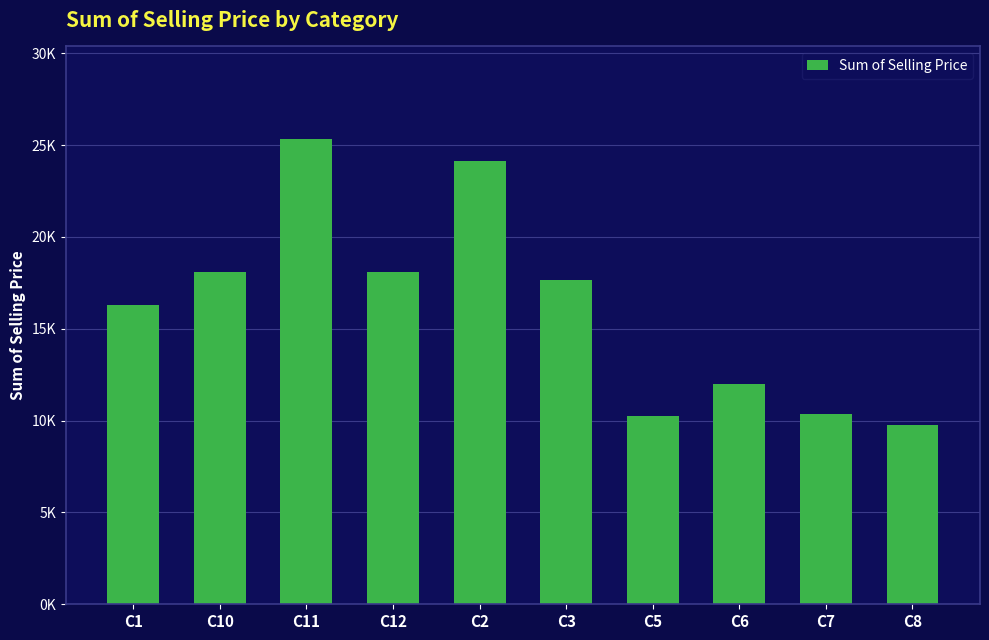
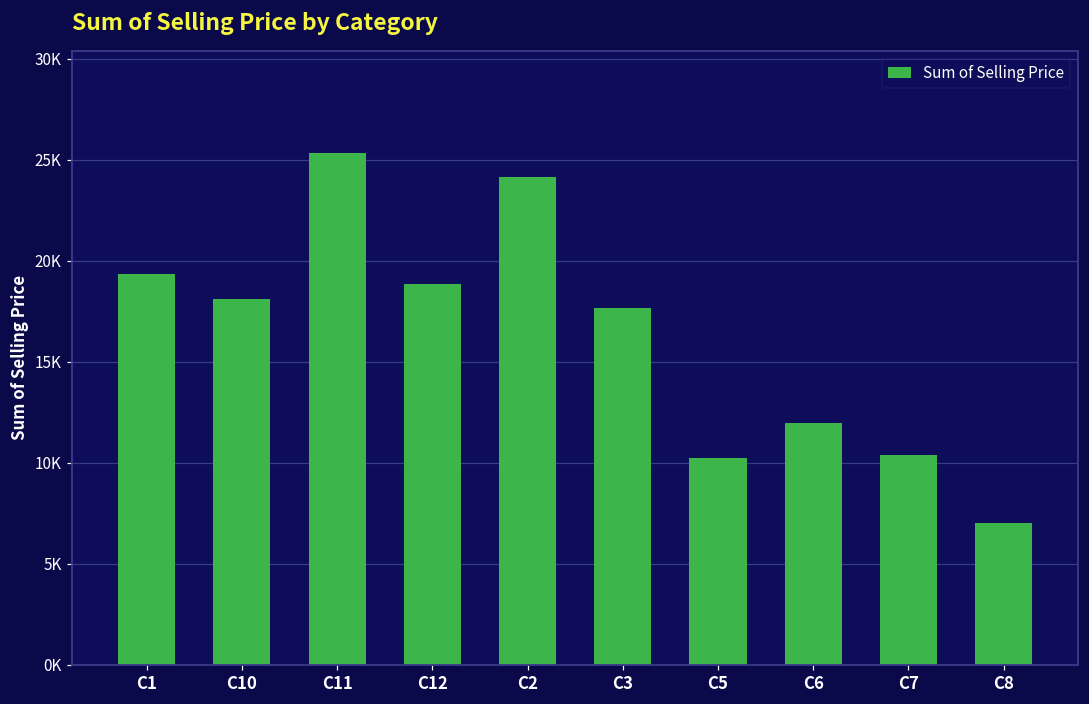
C1: 16300 -> 19300
C12: 18100 -> 18900
C8: 9800 -> 7000
